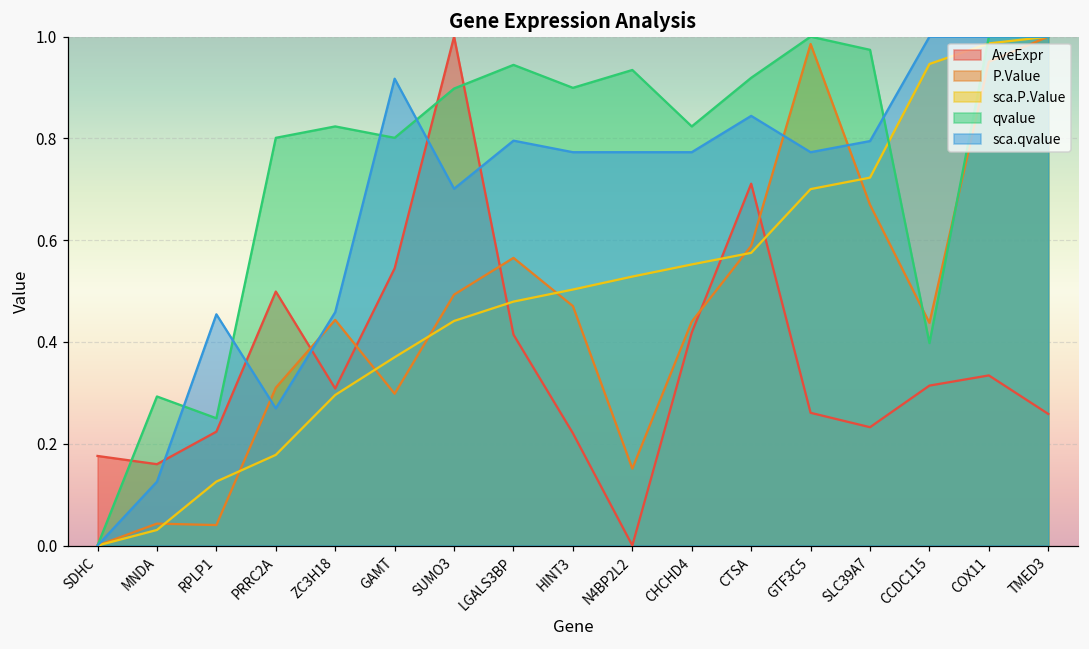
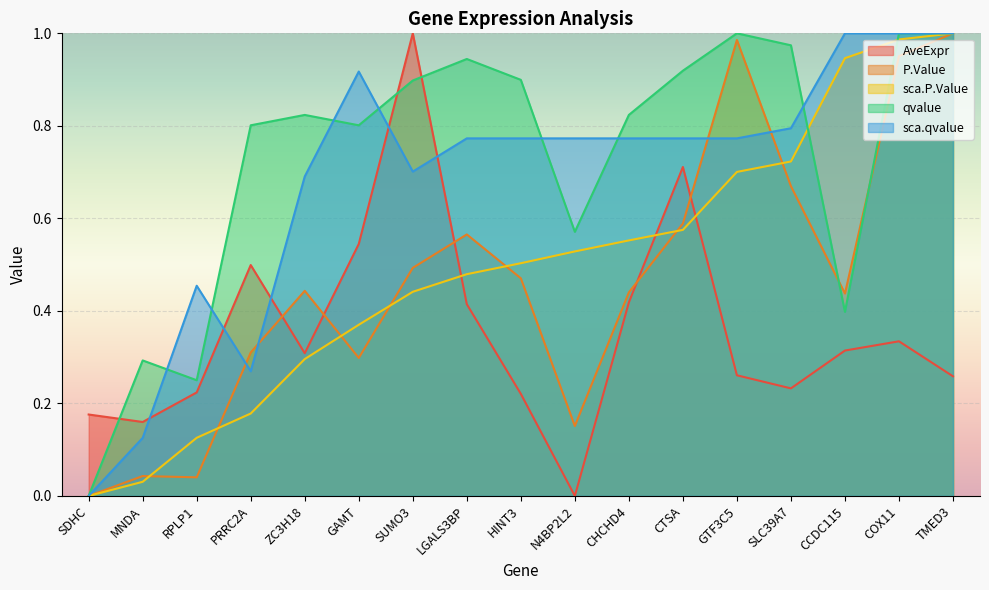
sca.qvalue, ZC3H18: 0.46 -> 0.69
sca.qvalue, LGALS3BP: 0.80 -> 0.77
qvalue, N4BP2L2: 0.93 -> 0.57
sca.qvalue, CTSA: 0.84 -> 0.77
